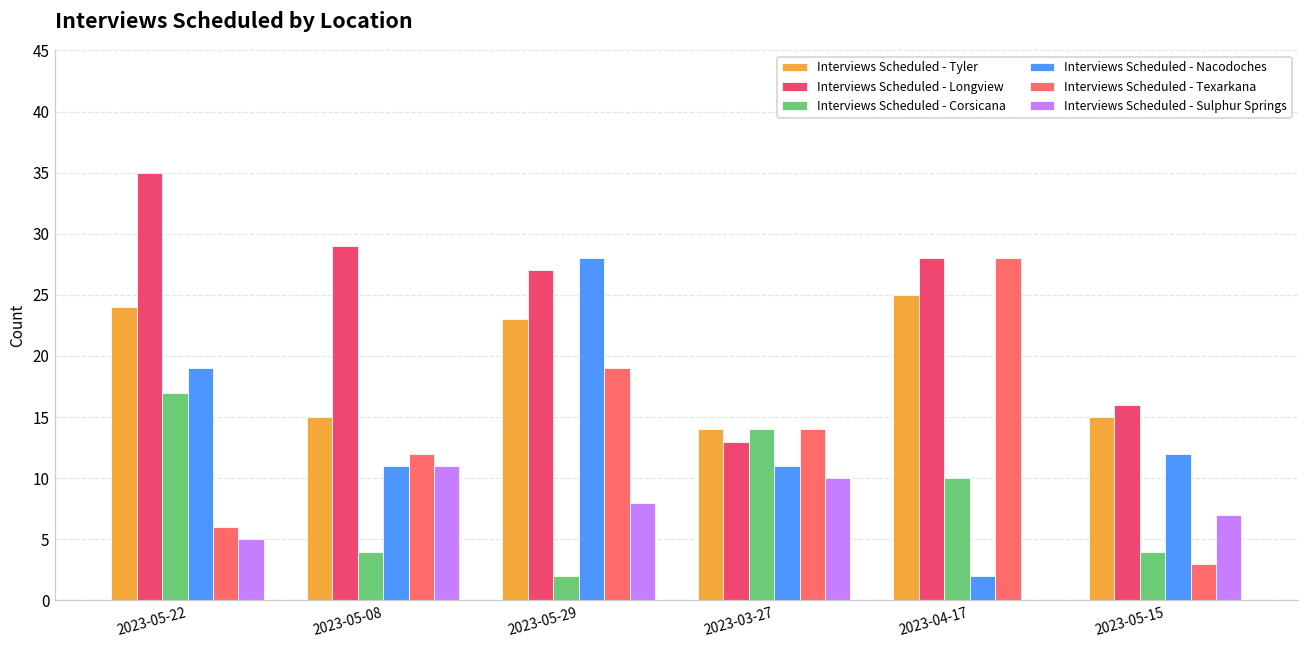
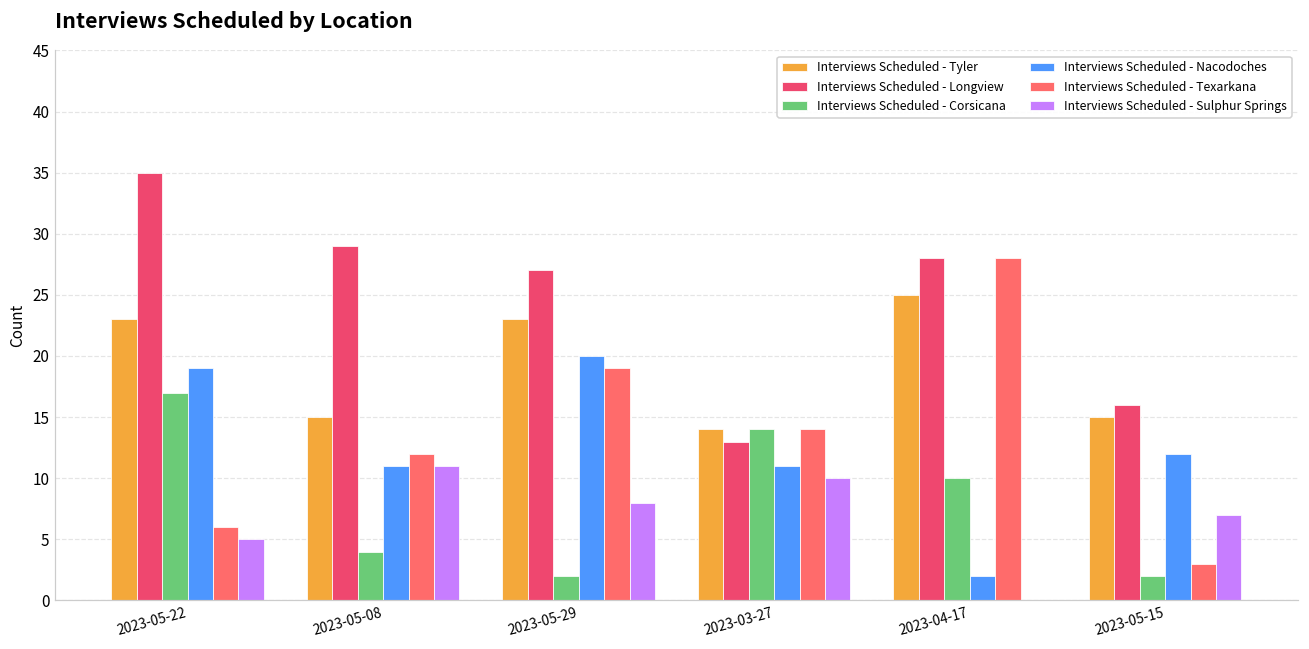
Interviews Scheduled - Tyler, 2023-05-22: 24 -> 23
Interviews Scheduled - Nacodoches, 2023-05-29: 28 -> 20
Interviews Scheduled - Corsicana, 2023-05-15: 4 -> 2
